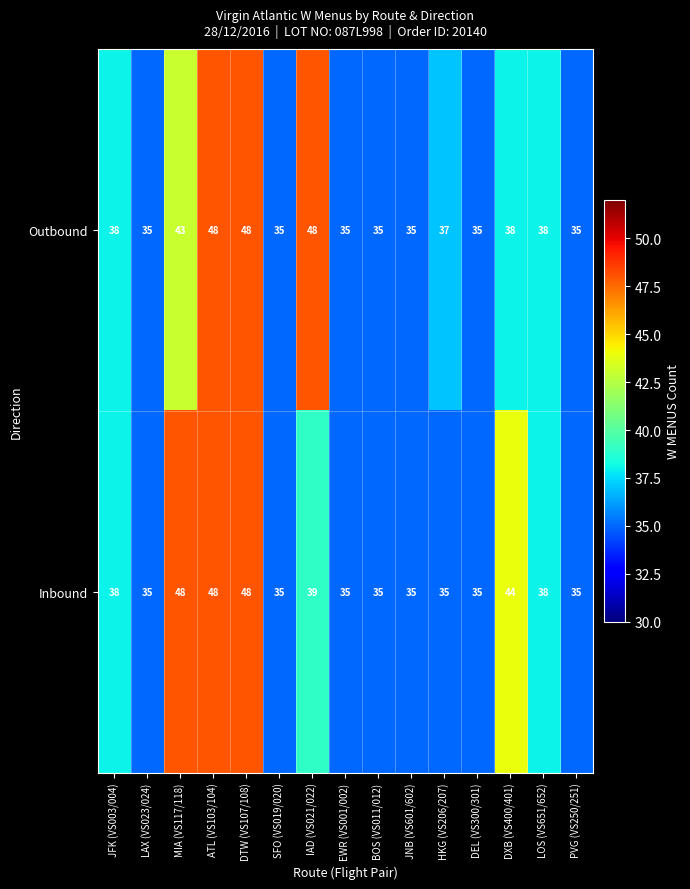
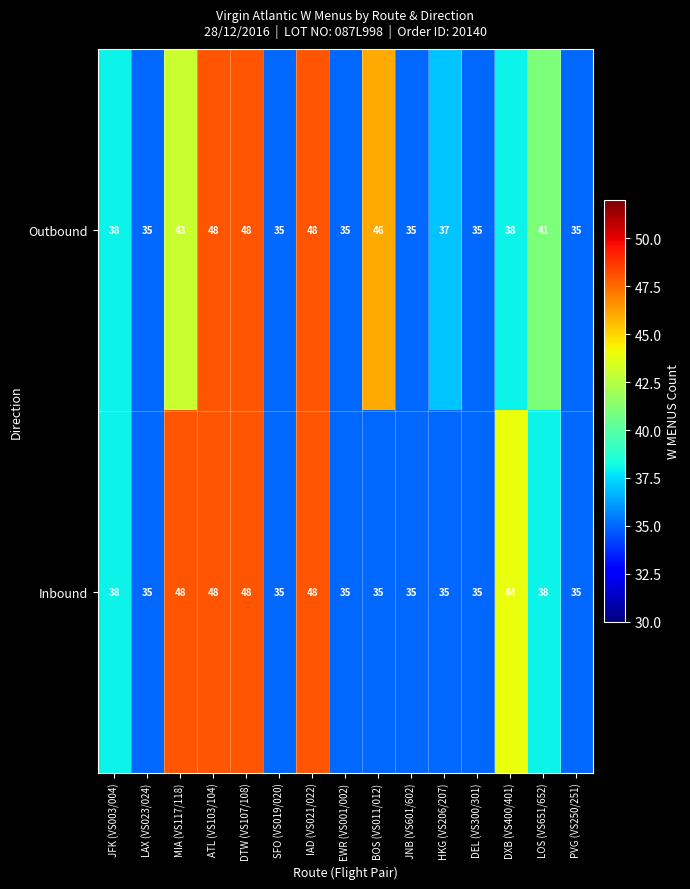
Outbound, BOS (VS011/012): 35 -> 46
Outbound, LOS (VS651/652): 38 -> 41
Inbound, IAD (VS021/022): 39 -> 48
